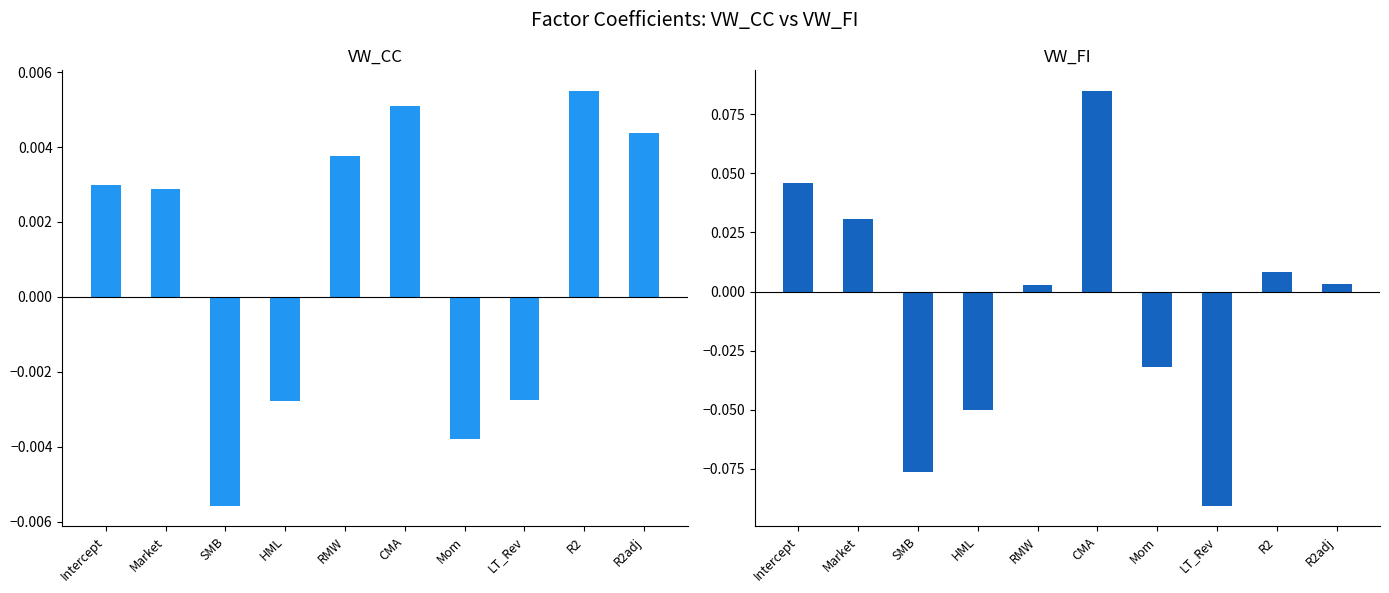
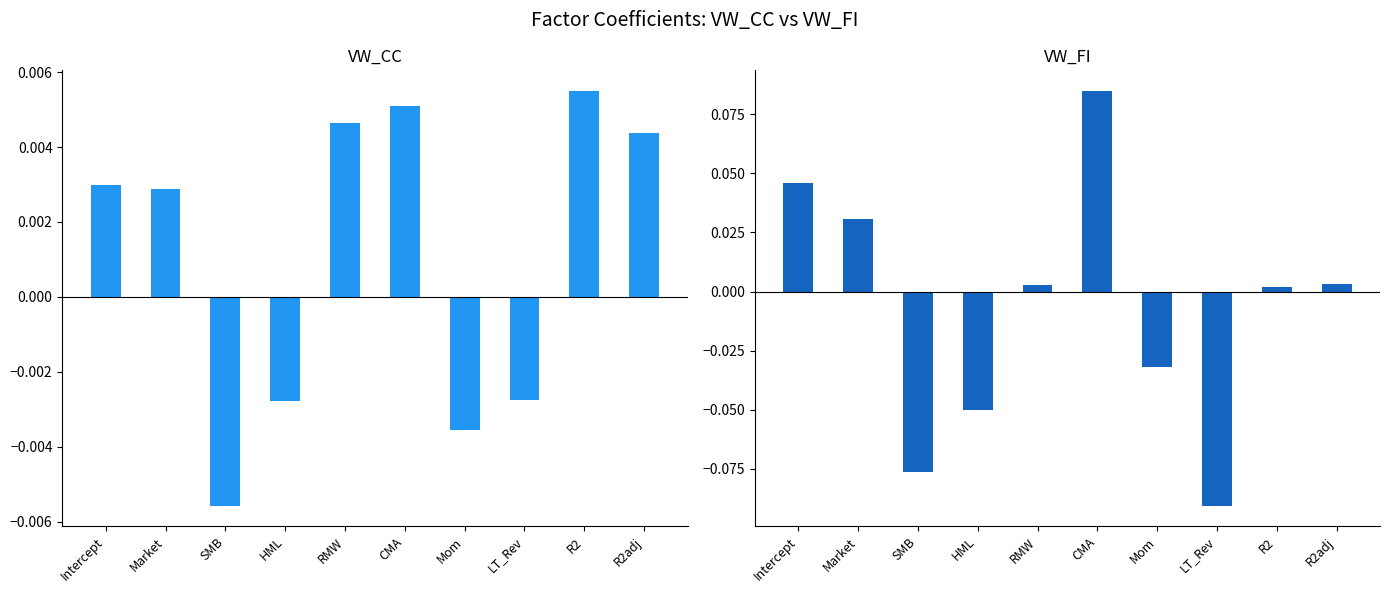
VW_CC, RMW: 0.0038 -> 0.0046
VW_CC, Mom: -0.0038 -> -0.0036
VW_FI, R2: 0.008 -> 0.002
